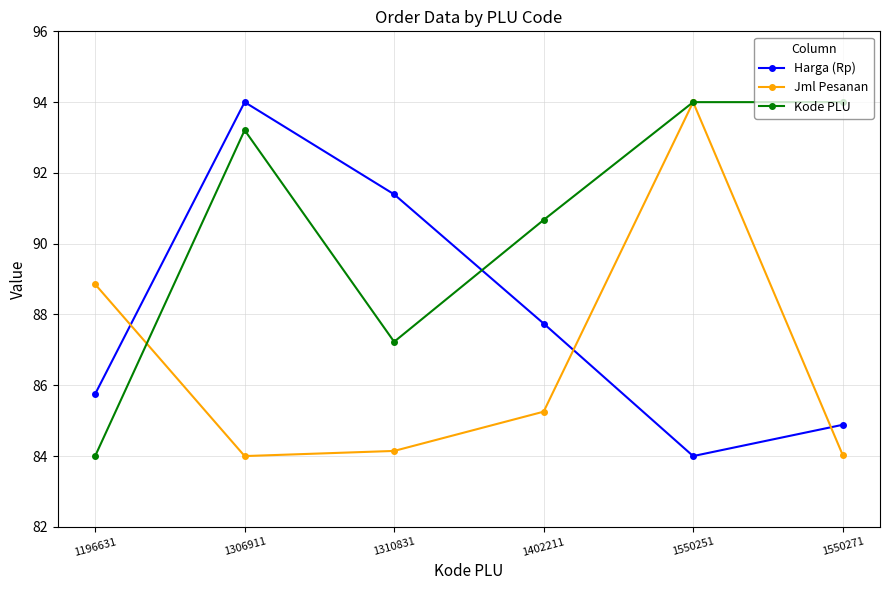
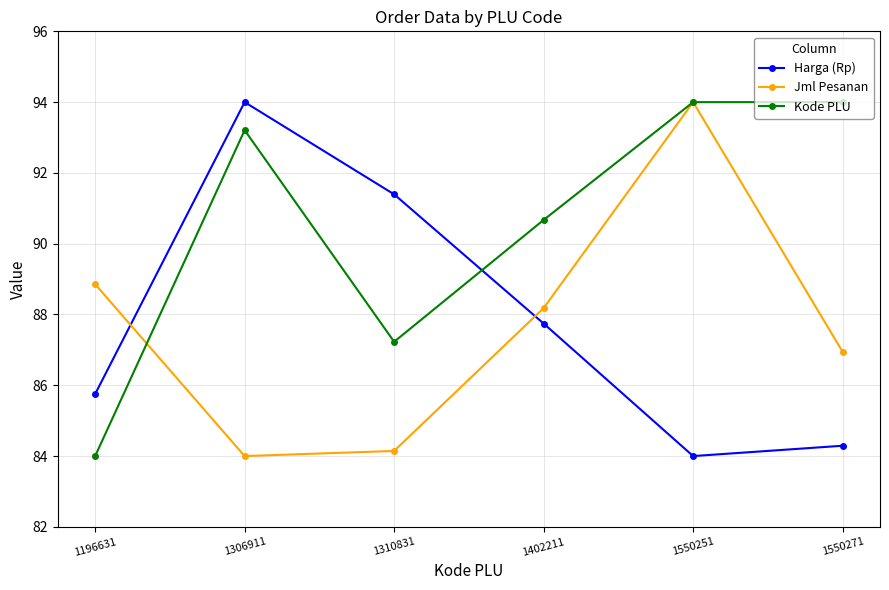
Jml Pesanan, 1402211: 85.3 -> 88.2
Harga (Rp), 1550271: 84.9 -> 84.3
Jml Pesanan, 1550271: 84.0 -> 86.9
